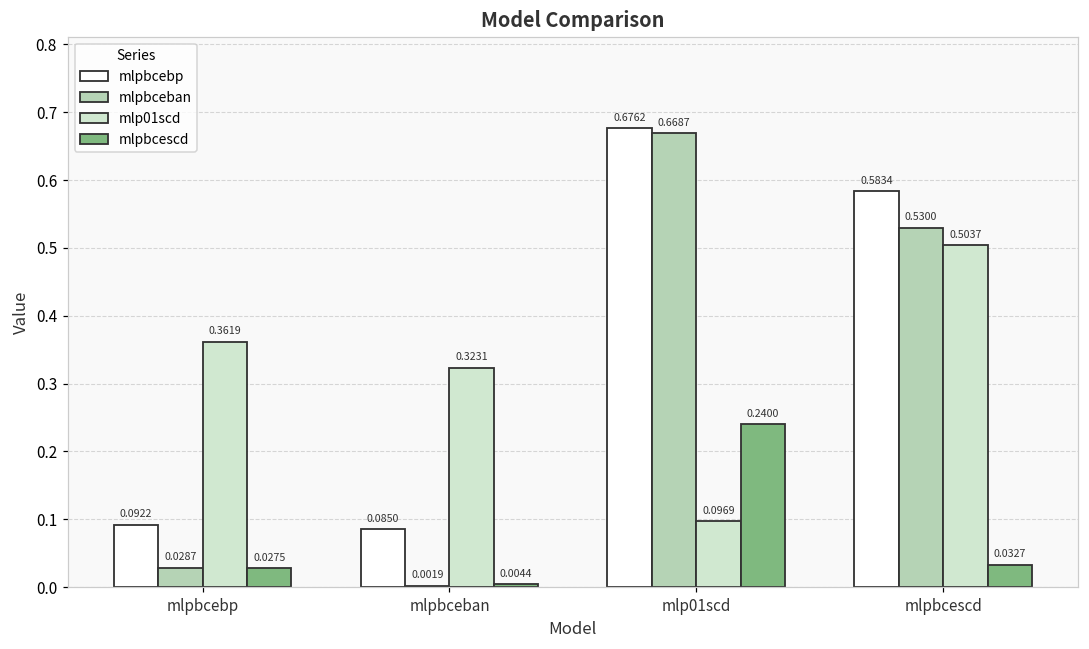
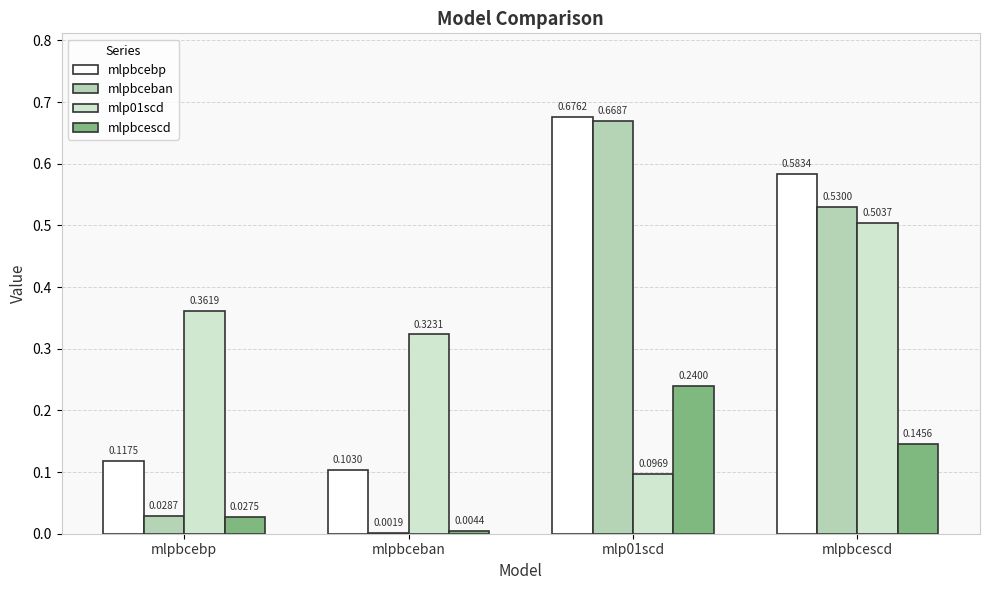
mlpbcebp, mlpbcebp: 0.0922 -> 0.1175
mlpbcebp, mlpbceban: 0.0850 -> 0.1030
mlpbcescd, mlpbcescd: 0.0327 -> 0.1456
